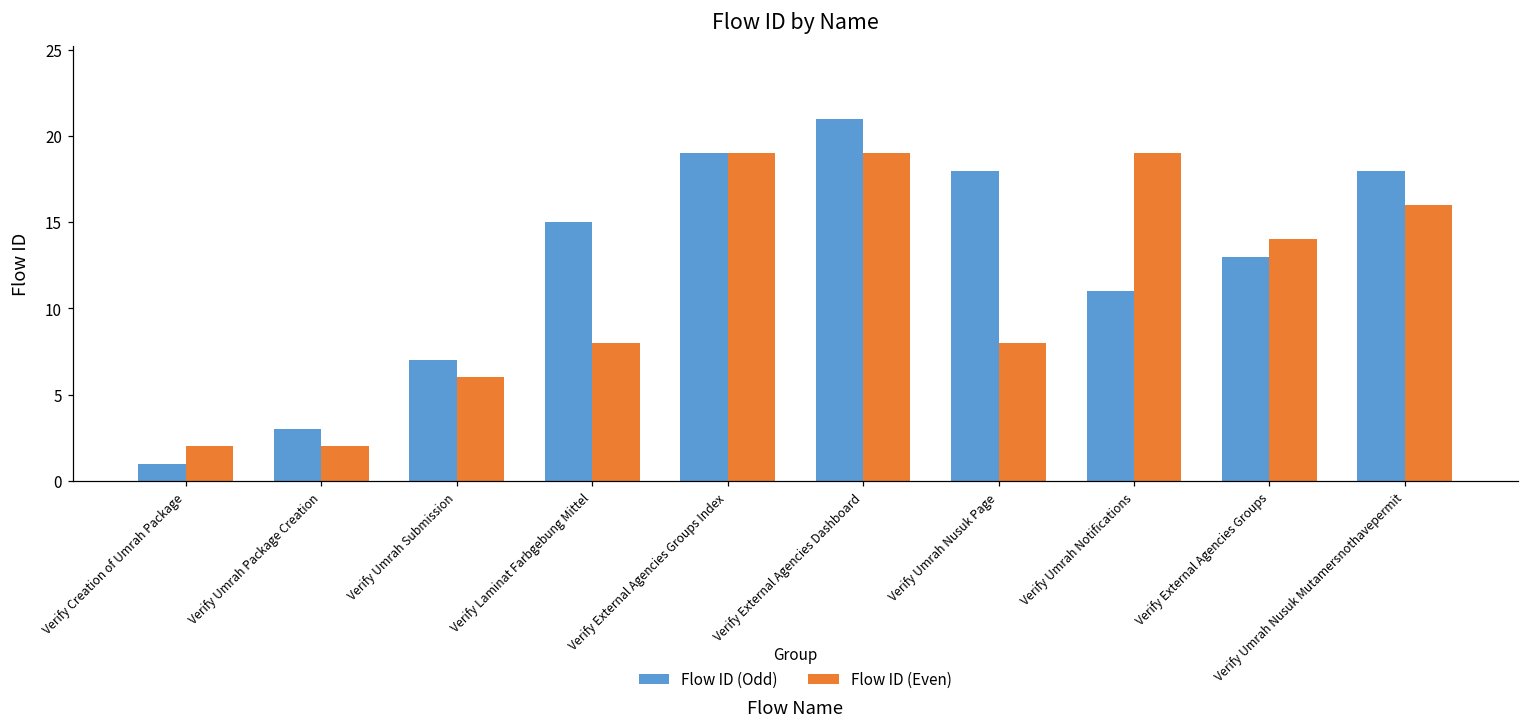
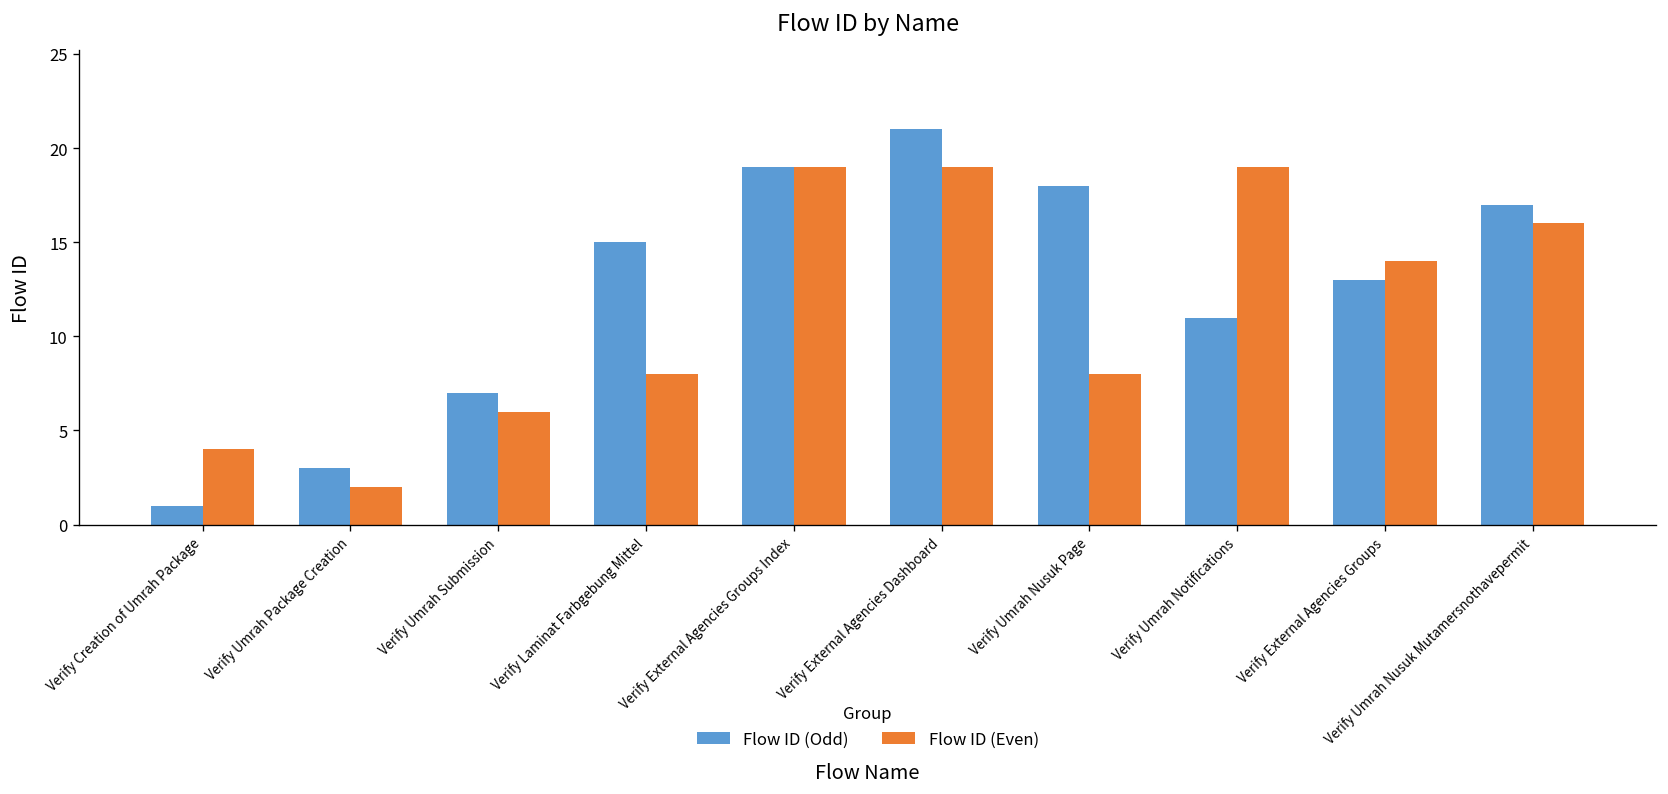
Flow ID (Even), Verify Creation of Umrah Package: 2 -> 4
Flow ID (Odd), Verify Umrah Nusuk Mutamersnothavepermit: 18 -> 17
